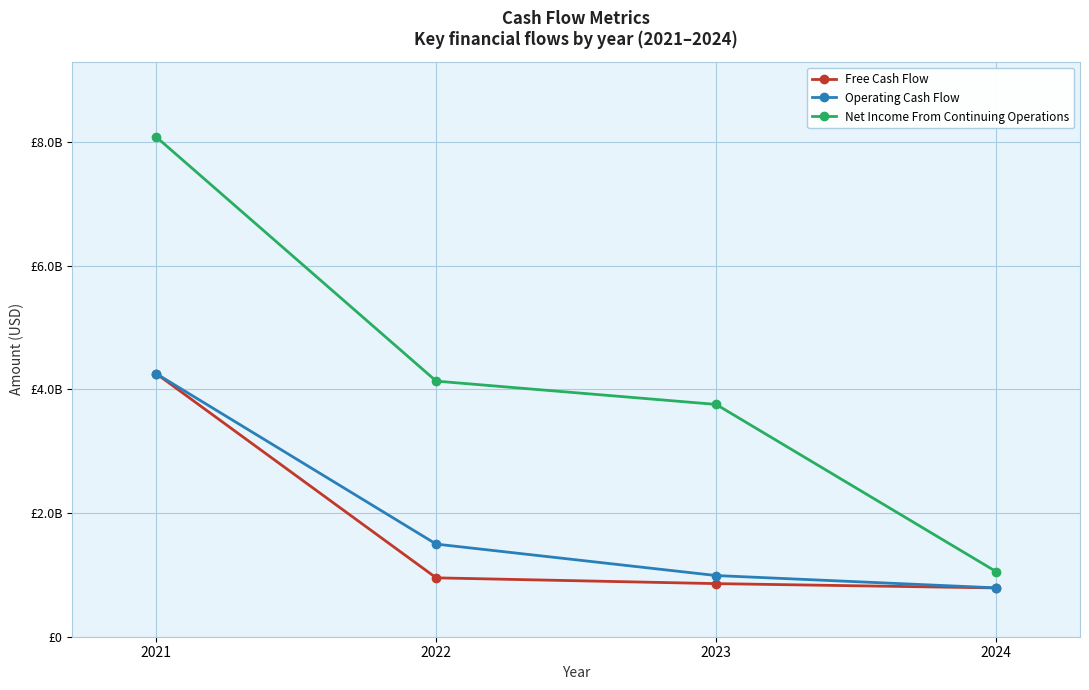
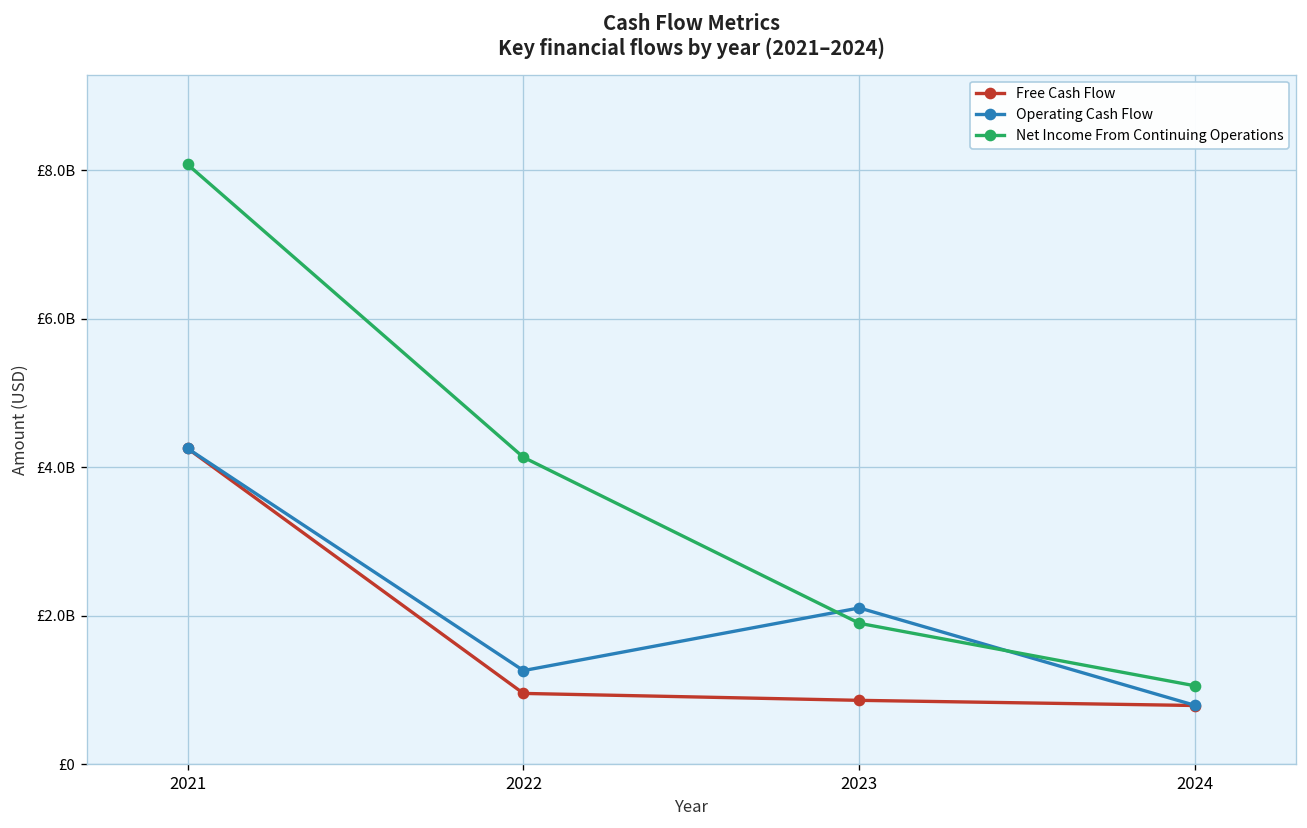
Operating Cash Flow, 2022: £1500000000 -> £1300000000
Operating Cash Flow, 2023: £1000000000 -> £2100000000
Net Income From Continuing Operations, 2023: £3800000000 -> £1900000000
